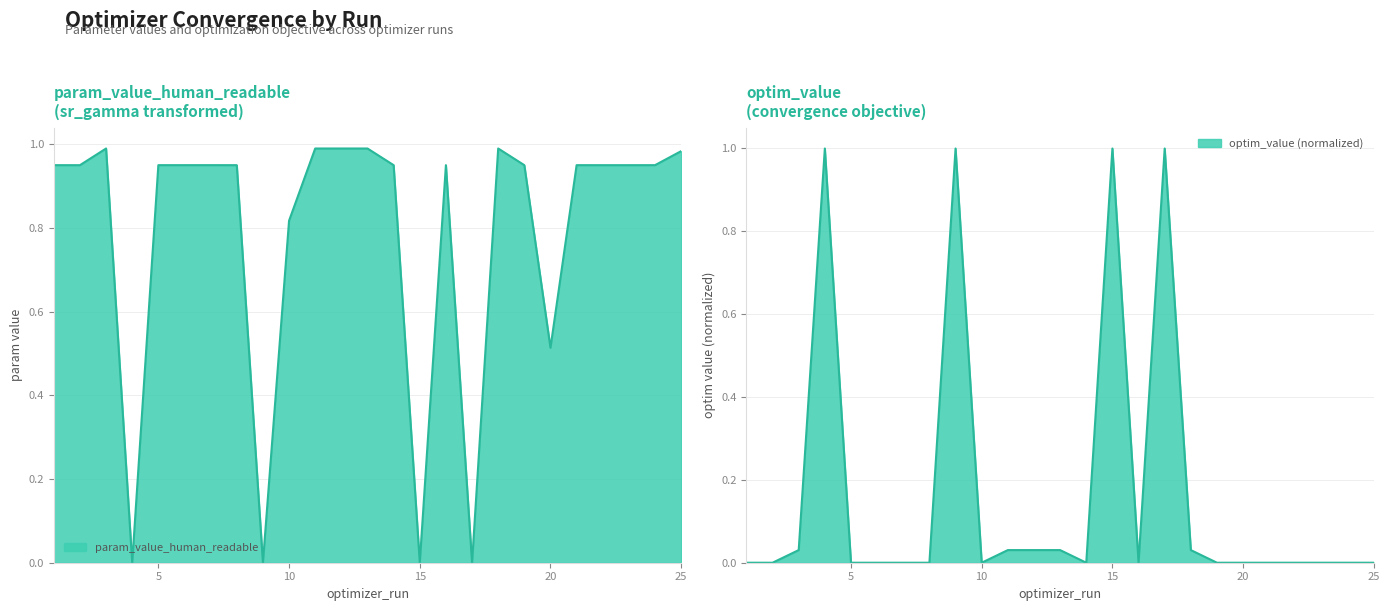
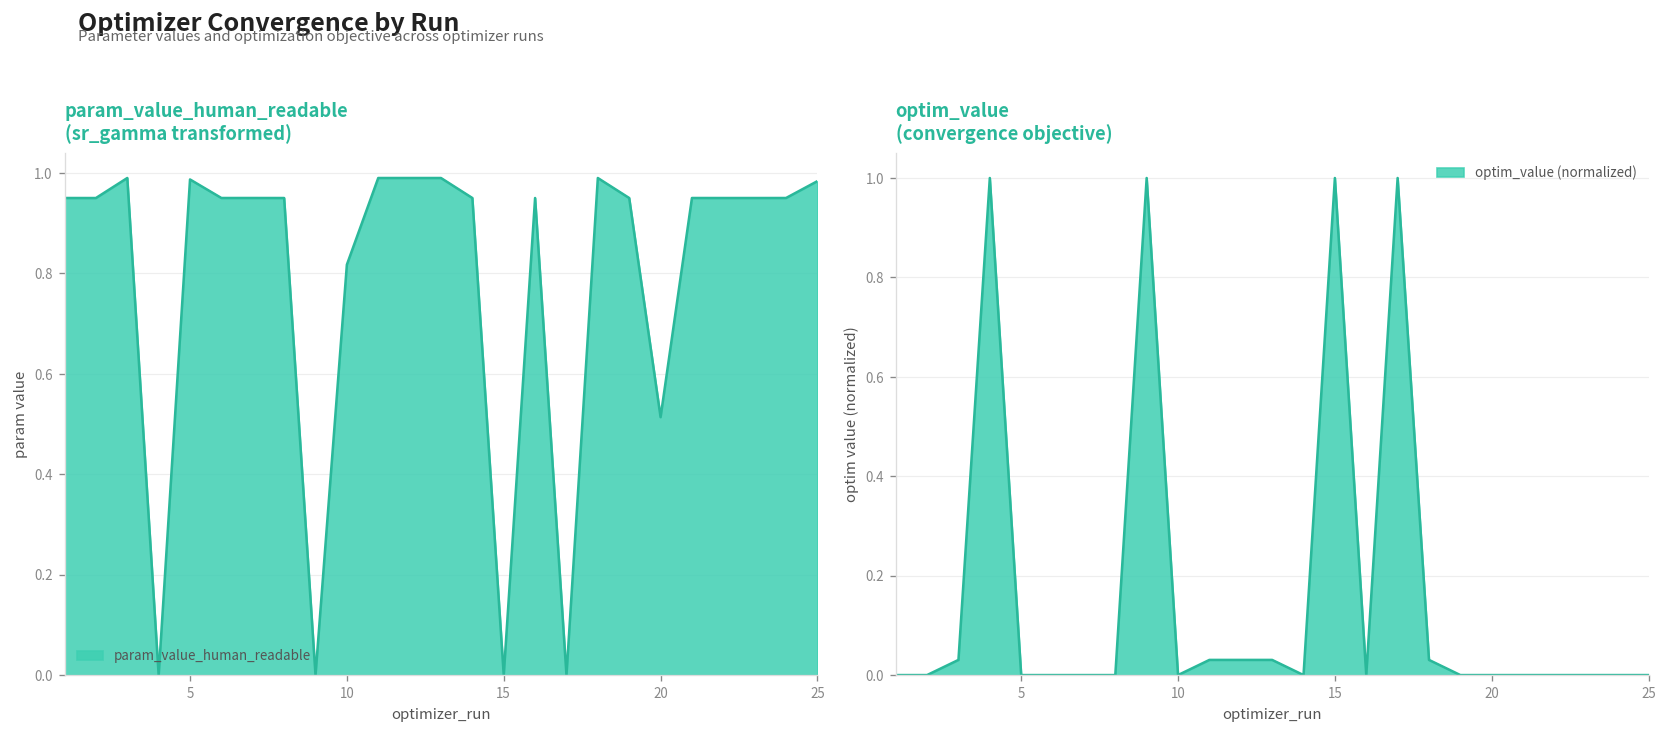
param_value_human_readable (sr_gamma transformed), 5: 0.95 -> 0.99
